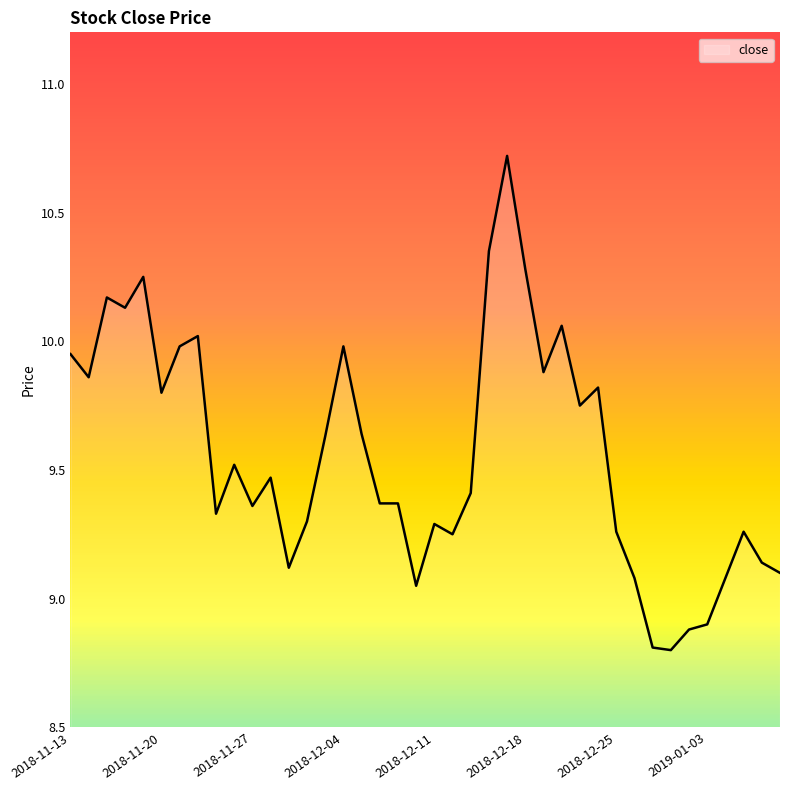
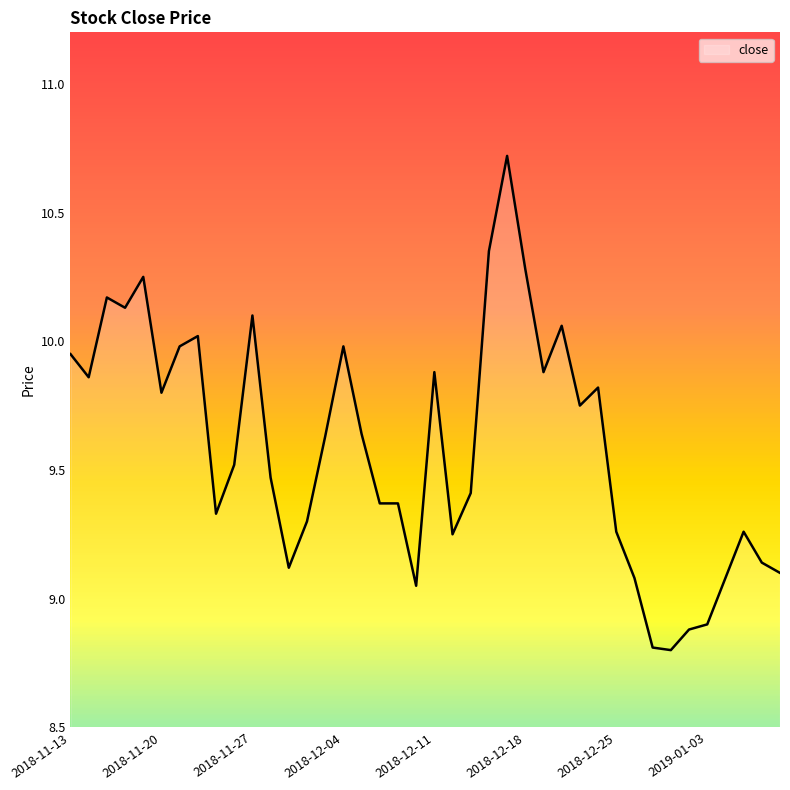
2018-11-27: 9.36 -> 10.10
2018-12-11: 9.29 -> 9.88
